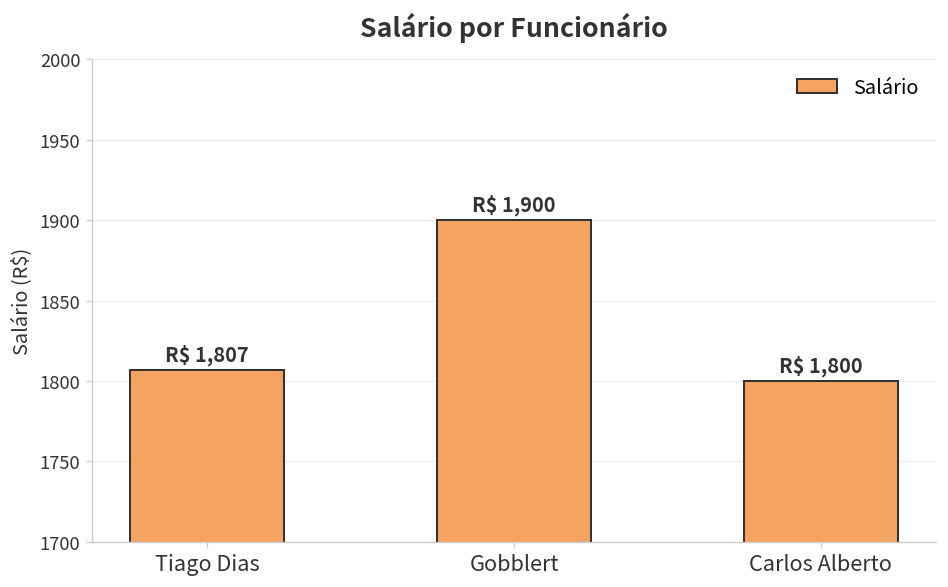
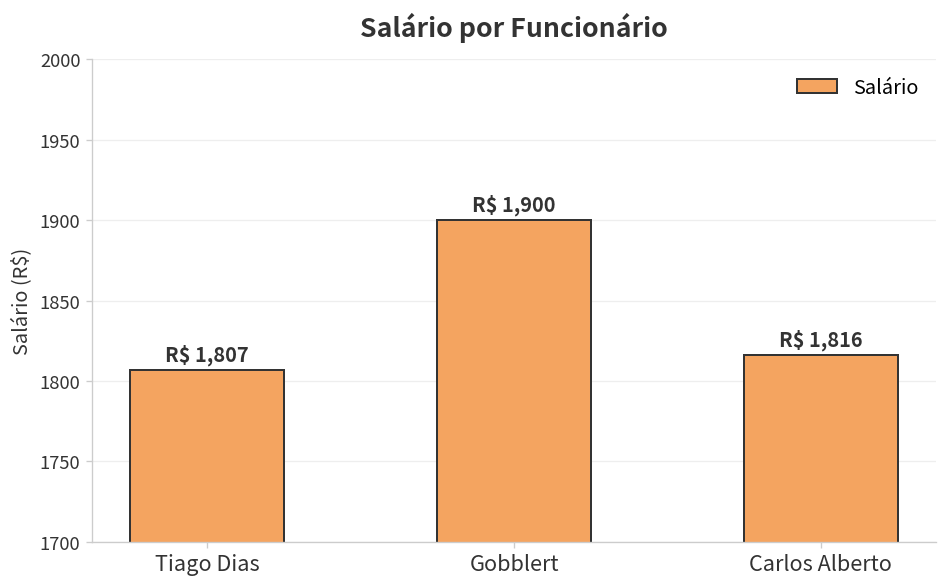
Carlos Alberto: 1,800 -> 1,816
